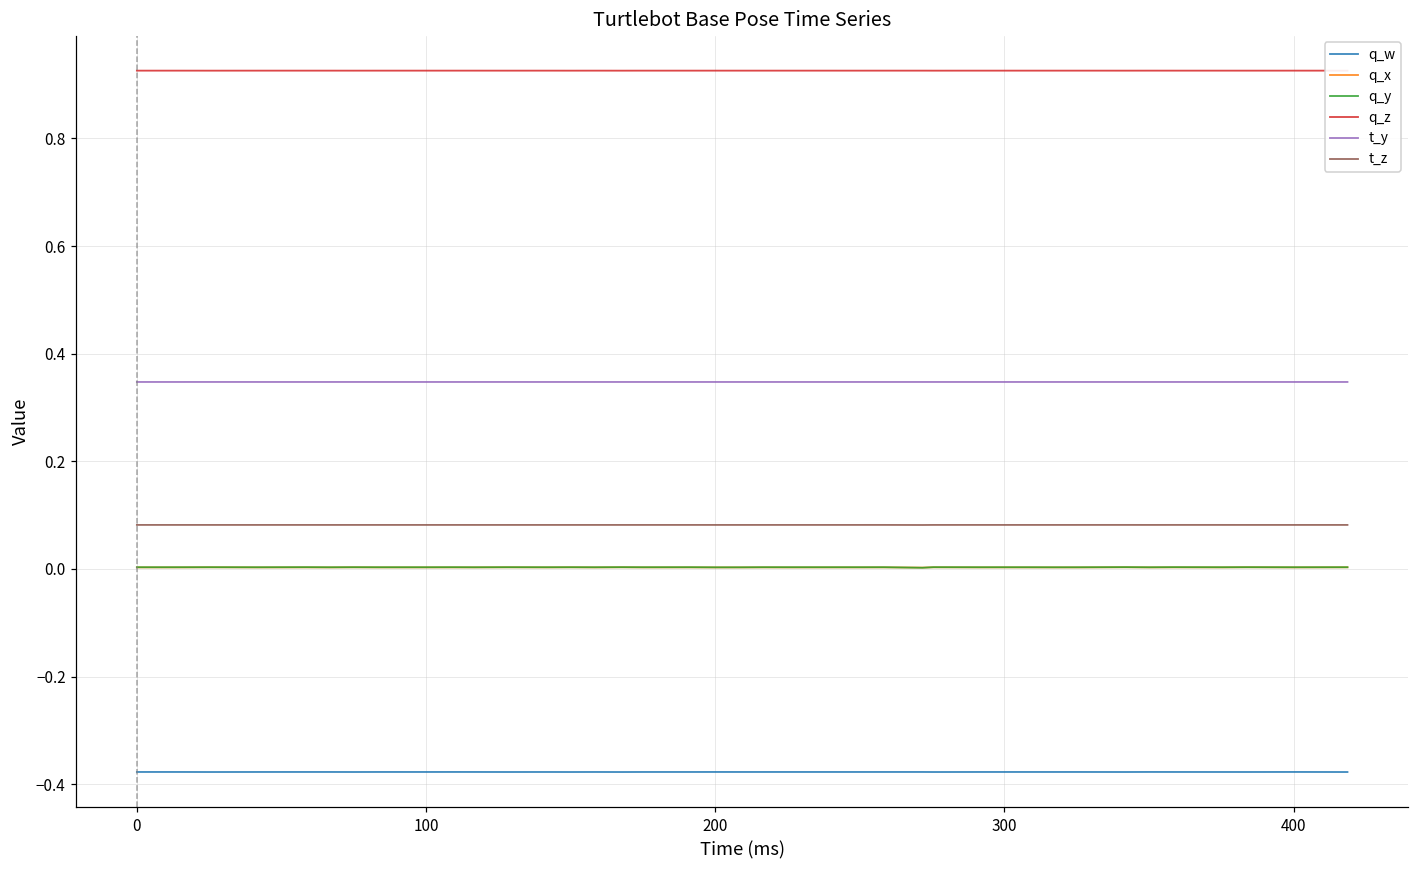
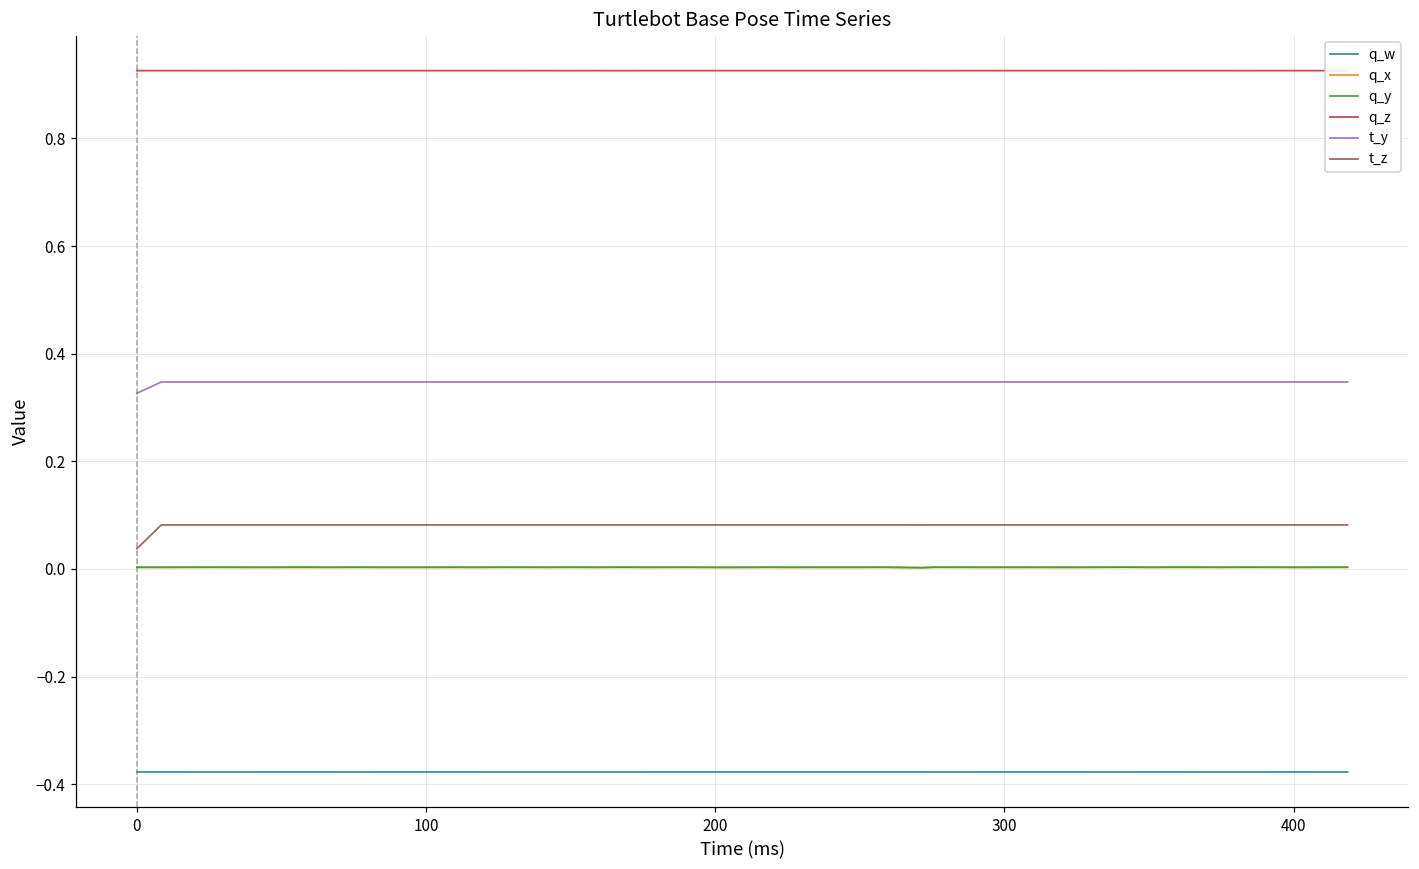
t_y, 0: 0.35 -> 0.33
t_z, 0: 0.08 -> 0.04
